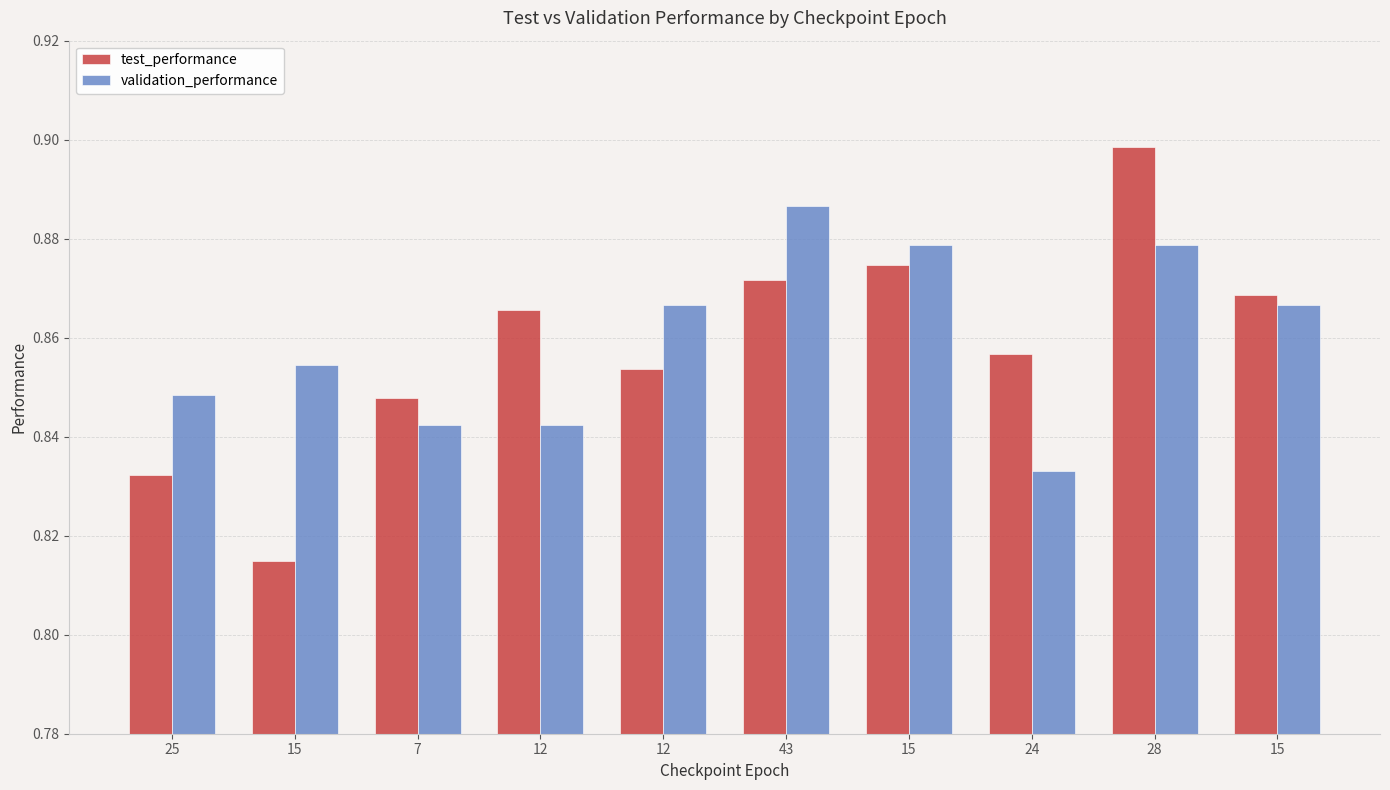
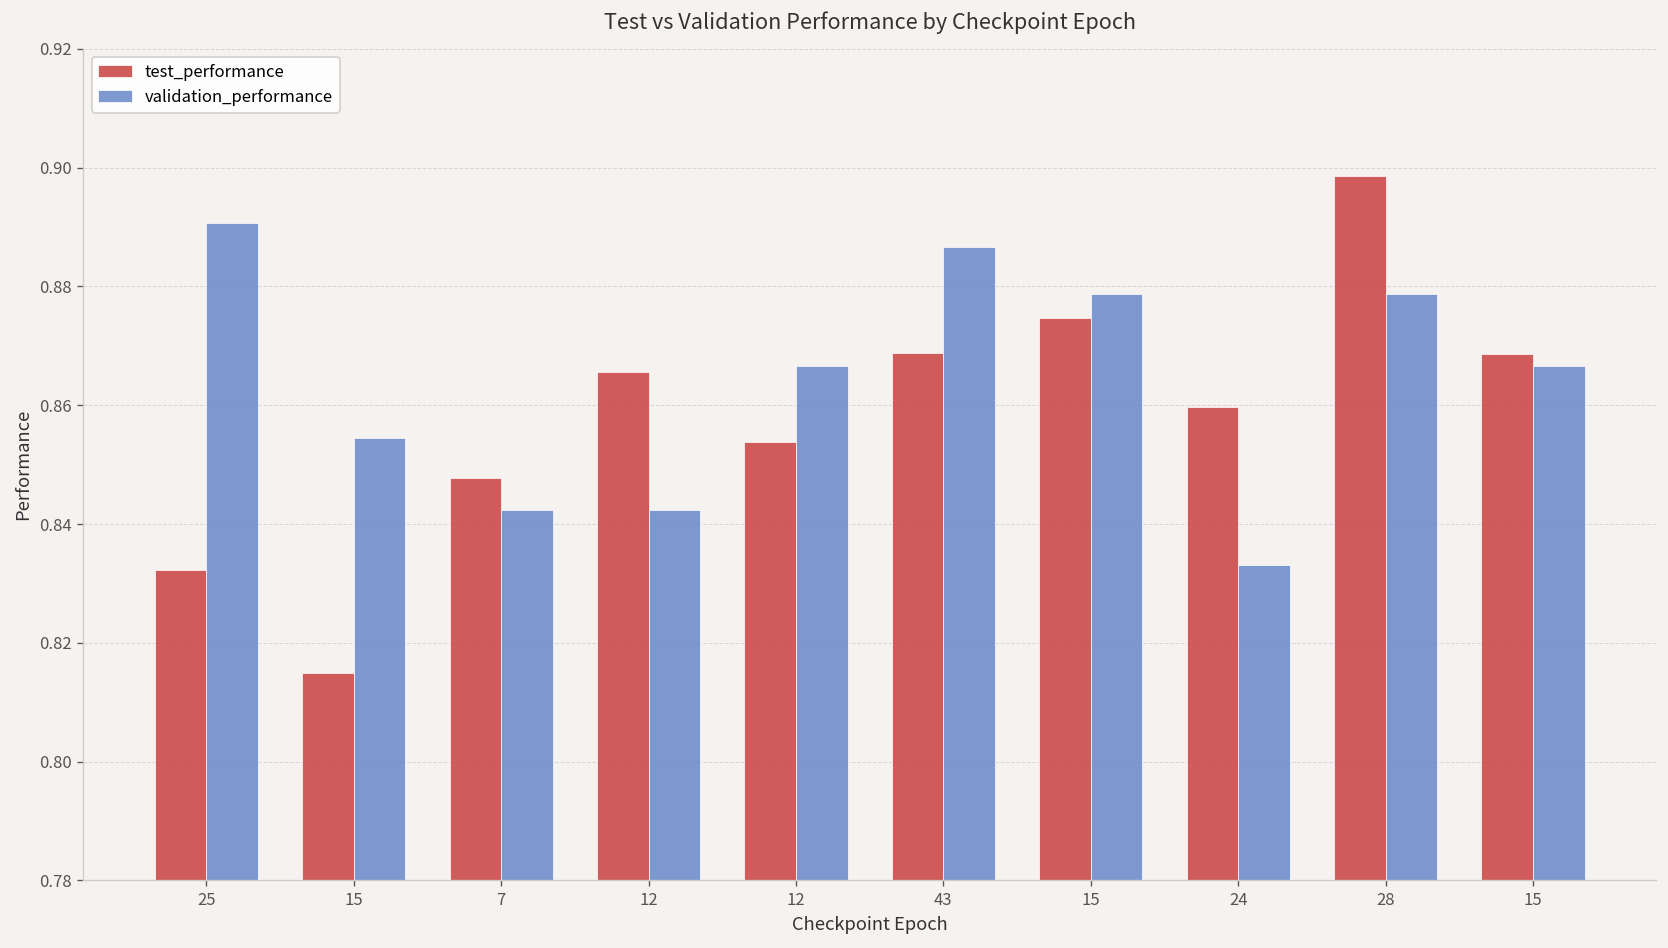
validation_performance, 25: 0.848 -> 0.891
test_performance, 43: 0.872 -> 0.869
test_performance, 24: 0.857 -> 0.860
